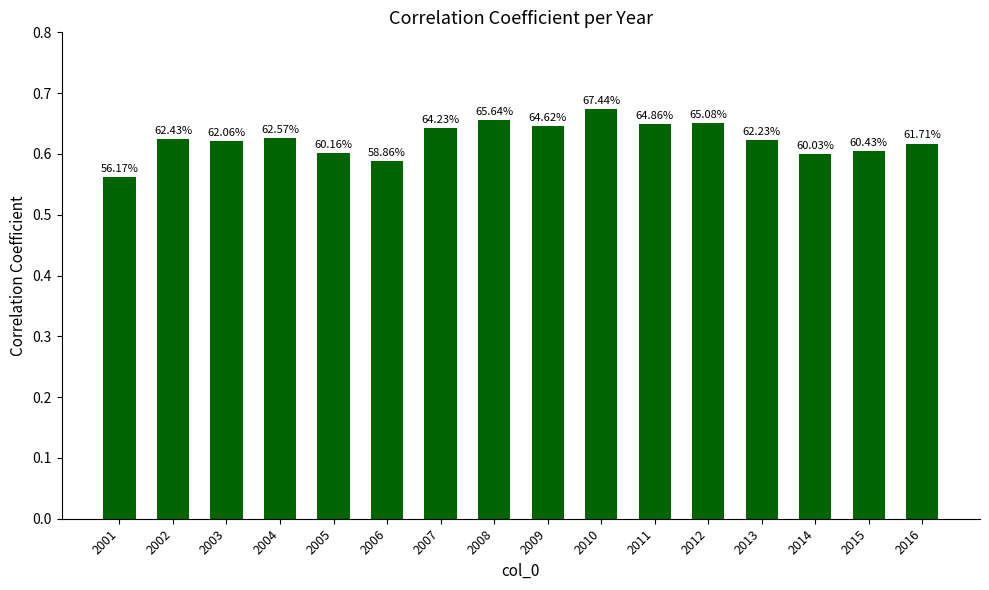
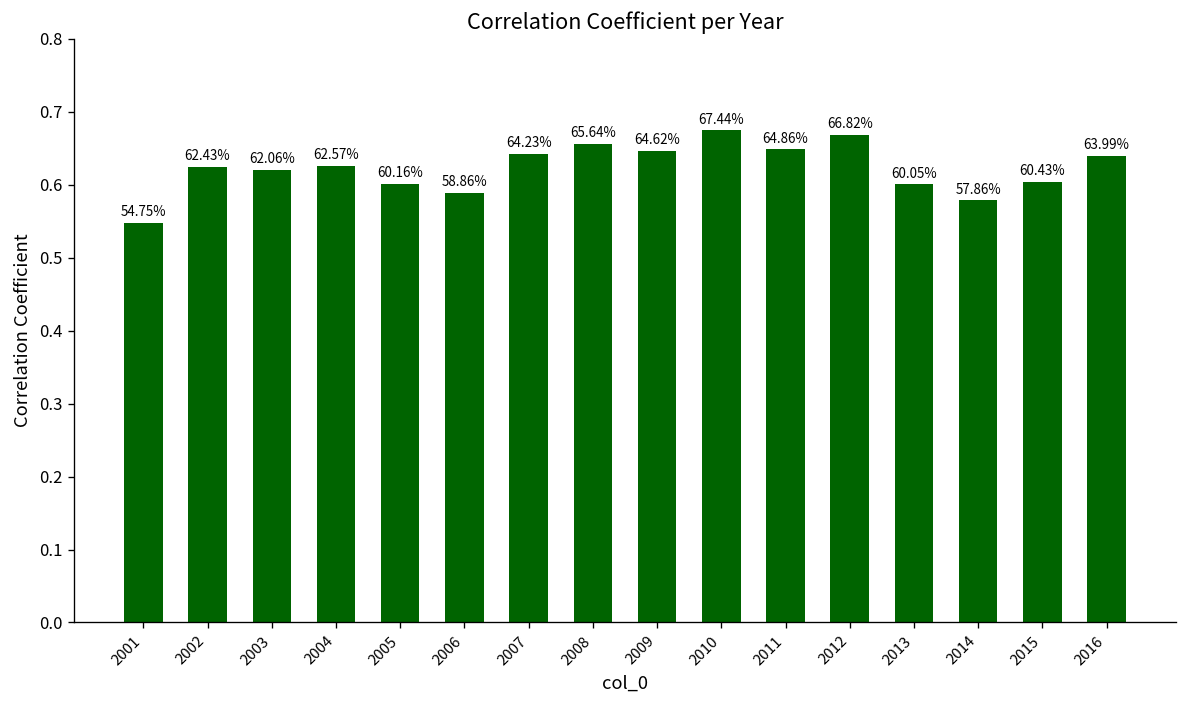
2001: 56.17% -> 54.75%
2012: 65.08% -> 66.82%
2013: 62.23% -> 60.05%
2014: 60.03% -> 57.86%
2016: 61.71% -> 63.99%
